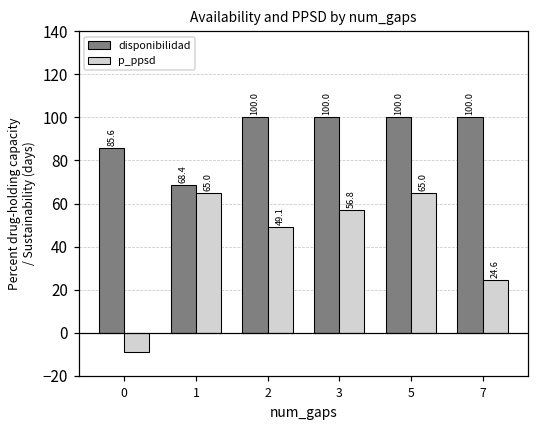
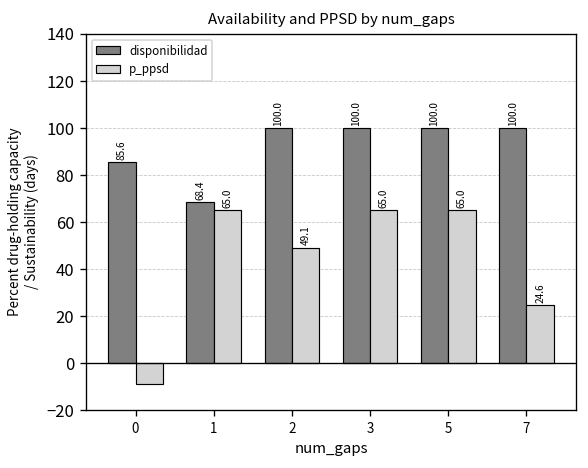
p_ppsd, 3: 56.8 -> 65.0
